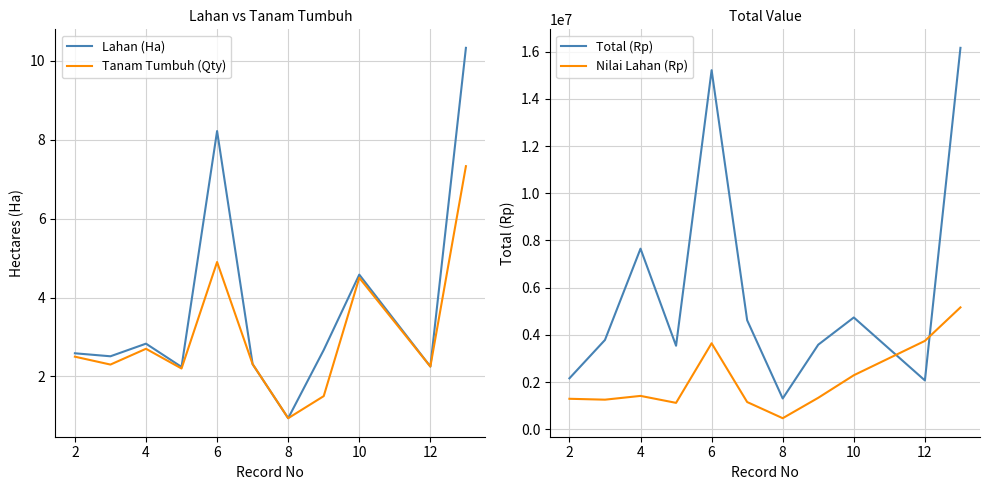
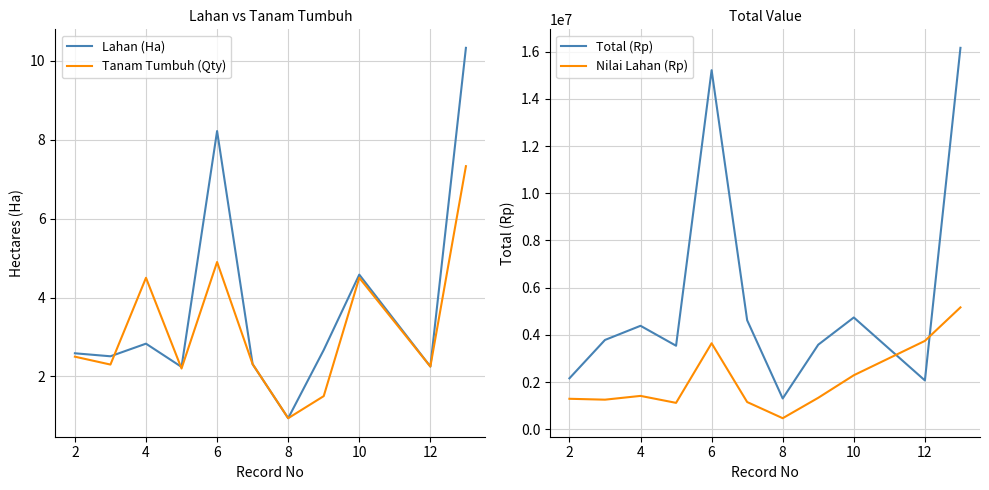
Lahan vs Tanam Tumbuh, Tanam Tumbuh (Qty), 4: 2.7 -> 4.5
Total Value, Total (Rp), 4: 7700000 -> 4400000
